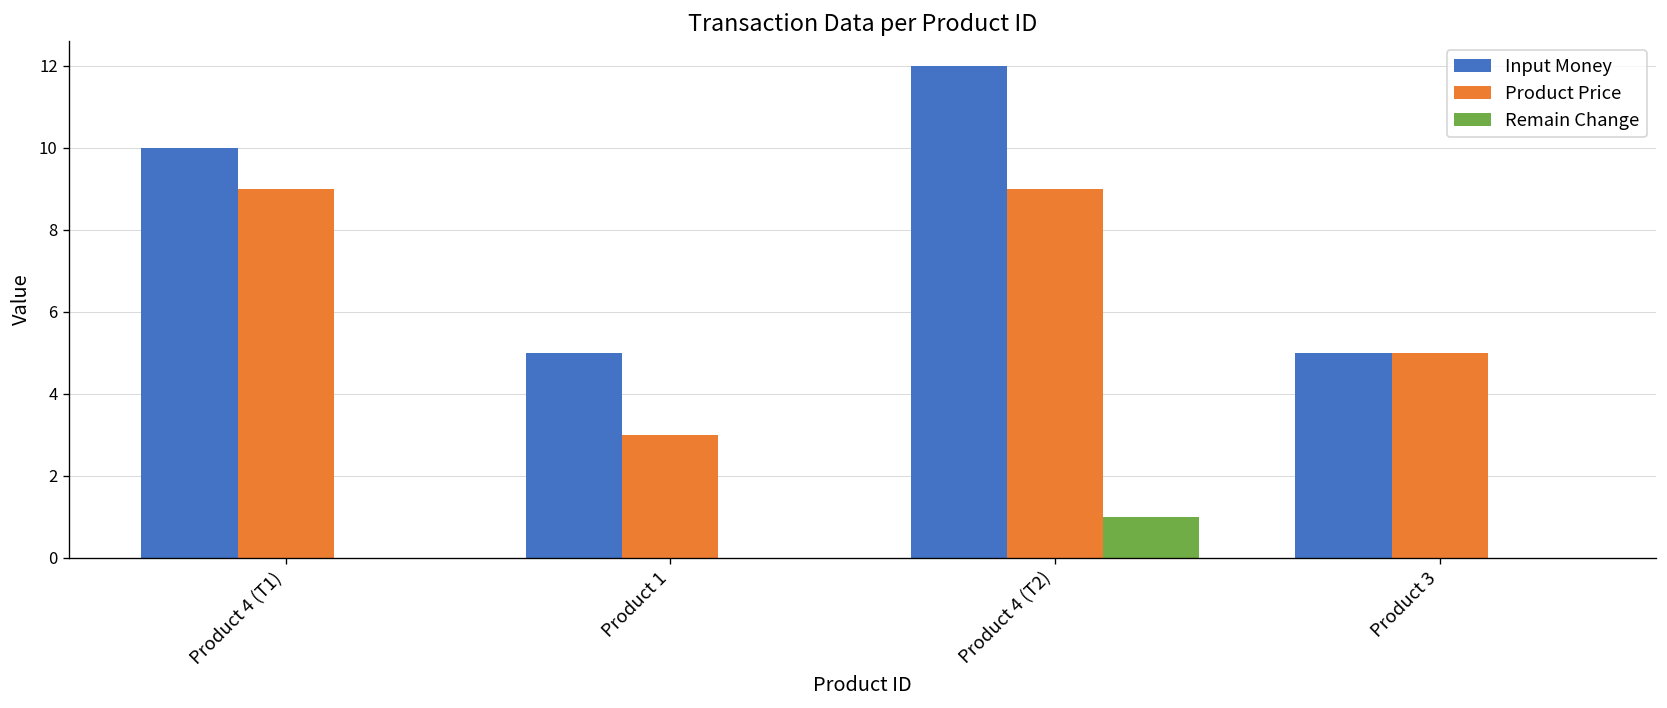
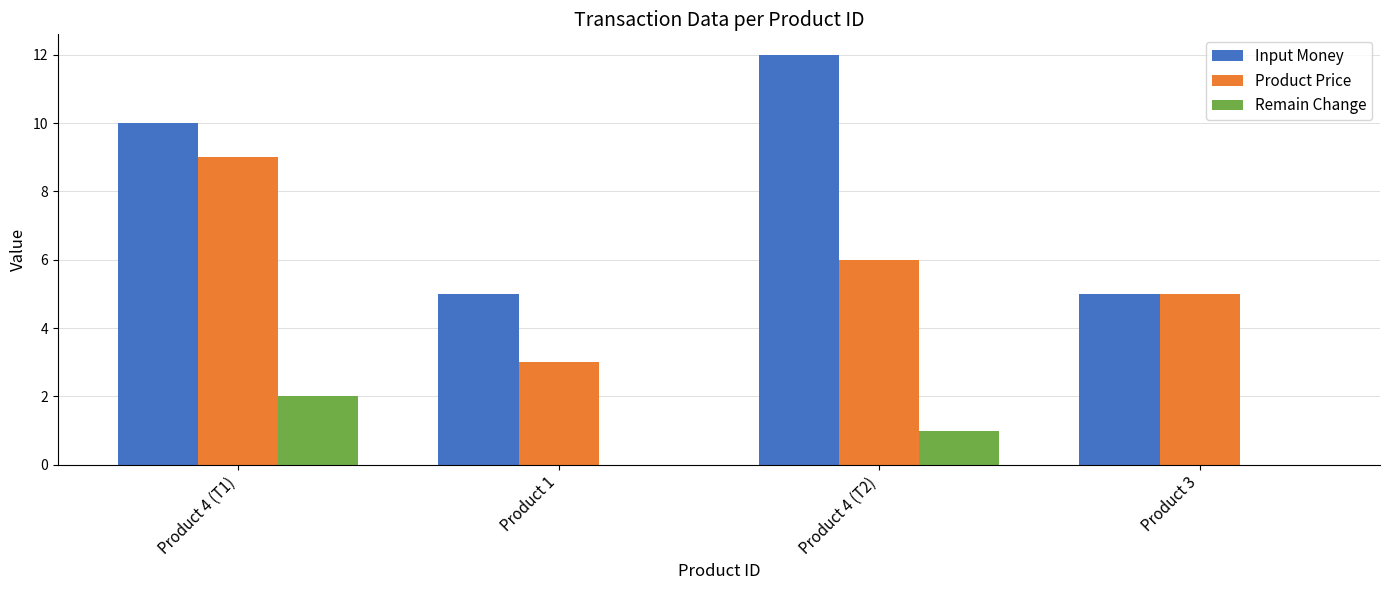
Remain Change, Product 4 (T1): 0 -> 2
Product Price, Product 4 (T2): 9 -> 6
